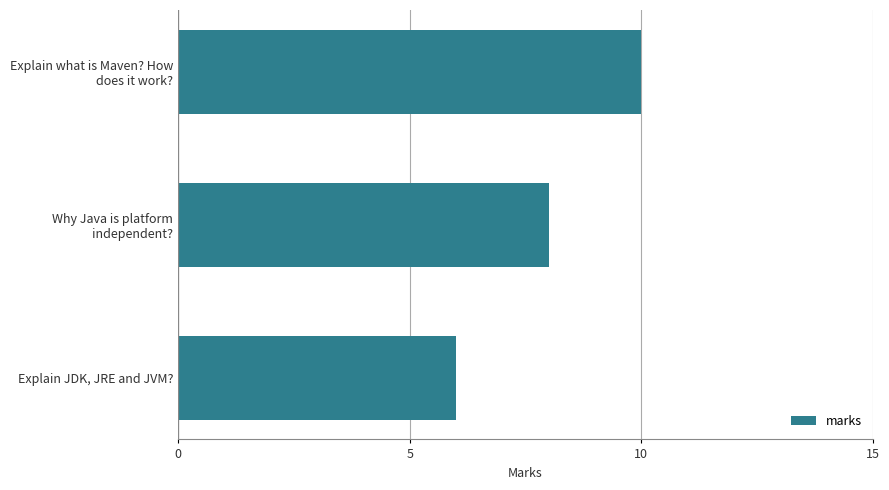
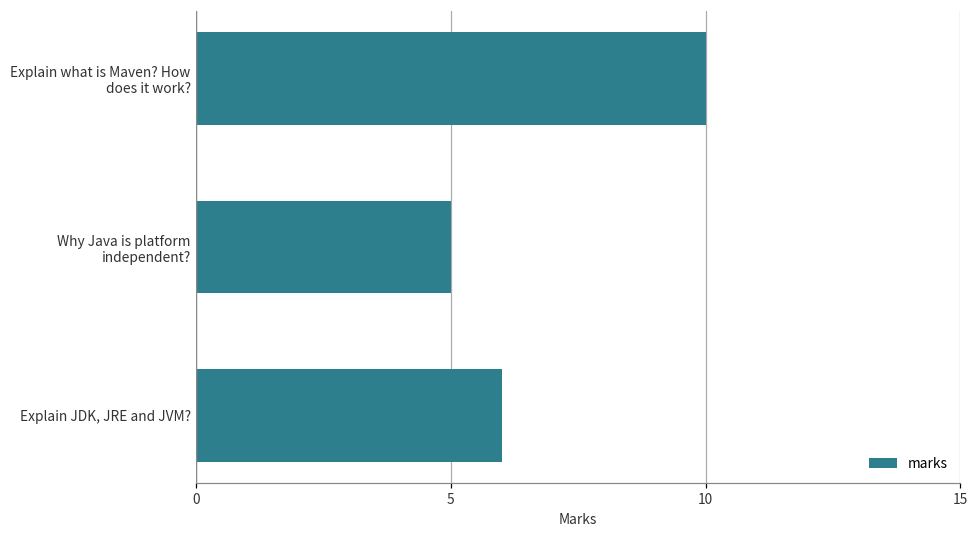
Why Java is platform independent?: 8 -> 5
